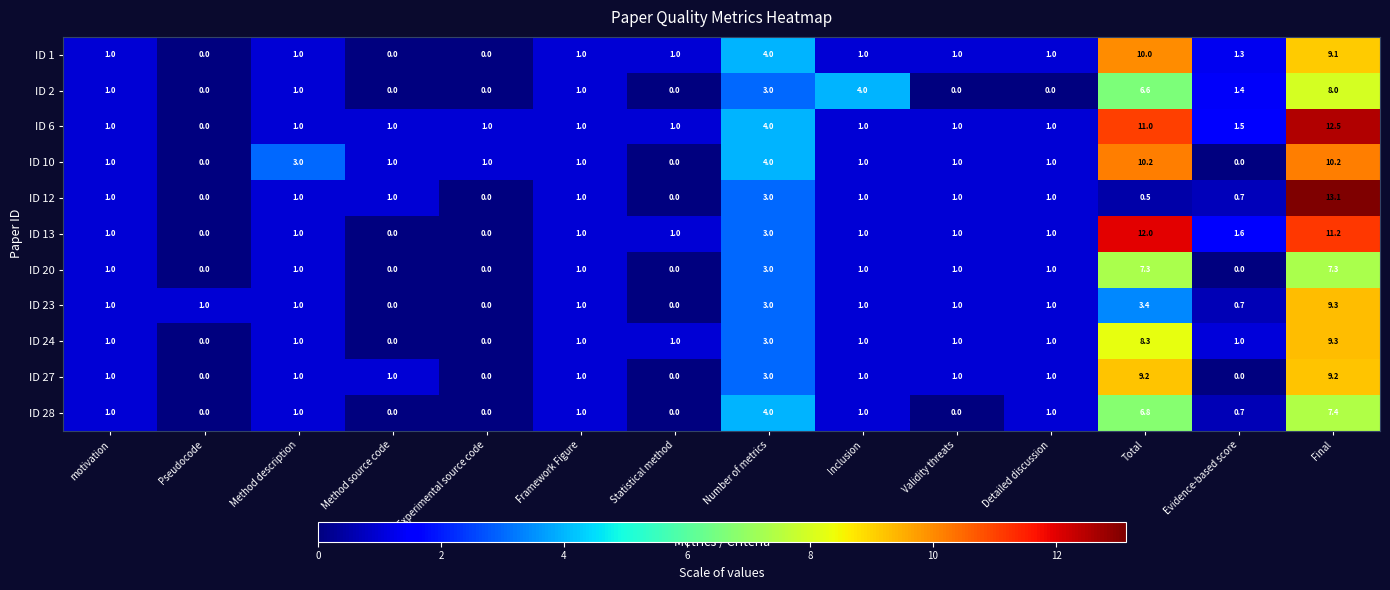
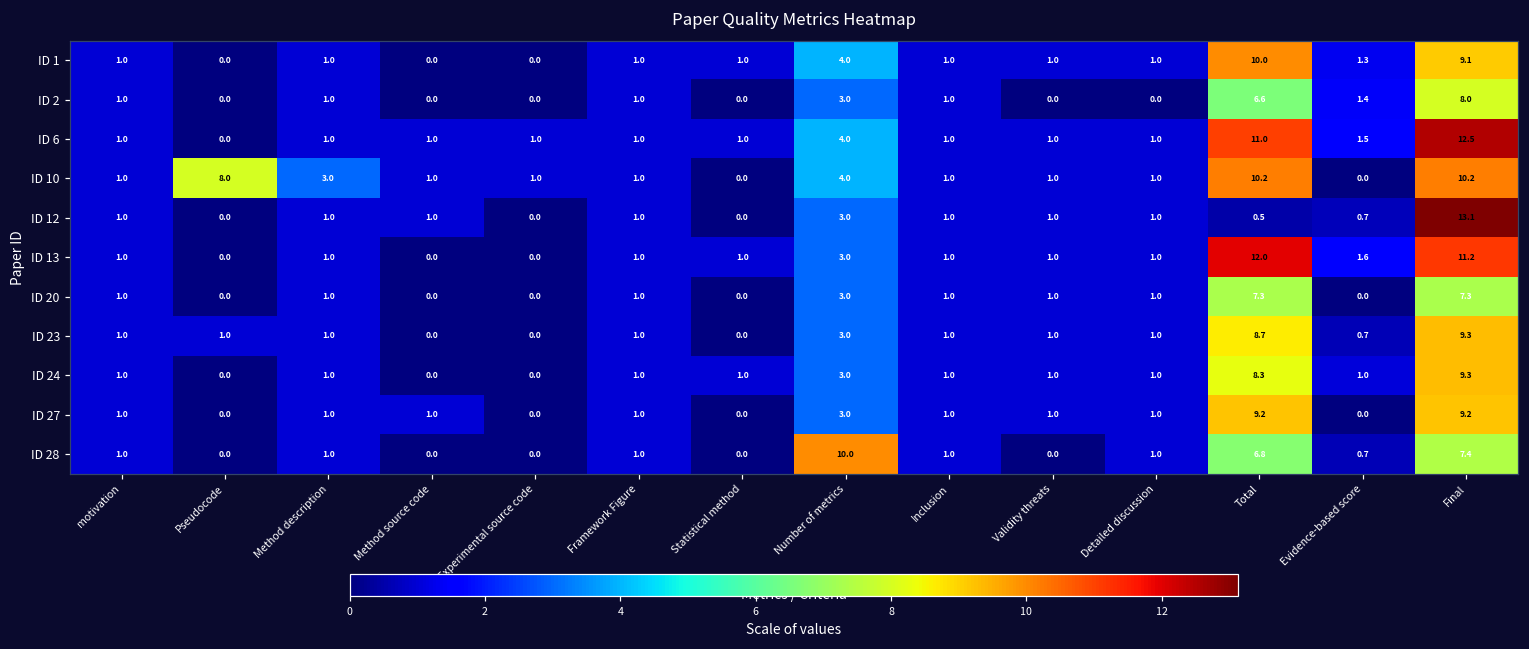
ID 2, Inclusion: 4.0 -> 1.0
ID 10, Pseudocode: 0.0 -> 8.0
ID 23, Total: 3.4 -> 8.7
ID 28, Number of metrics: 4.0 -> 10.0
